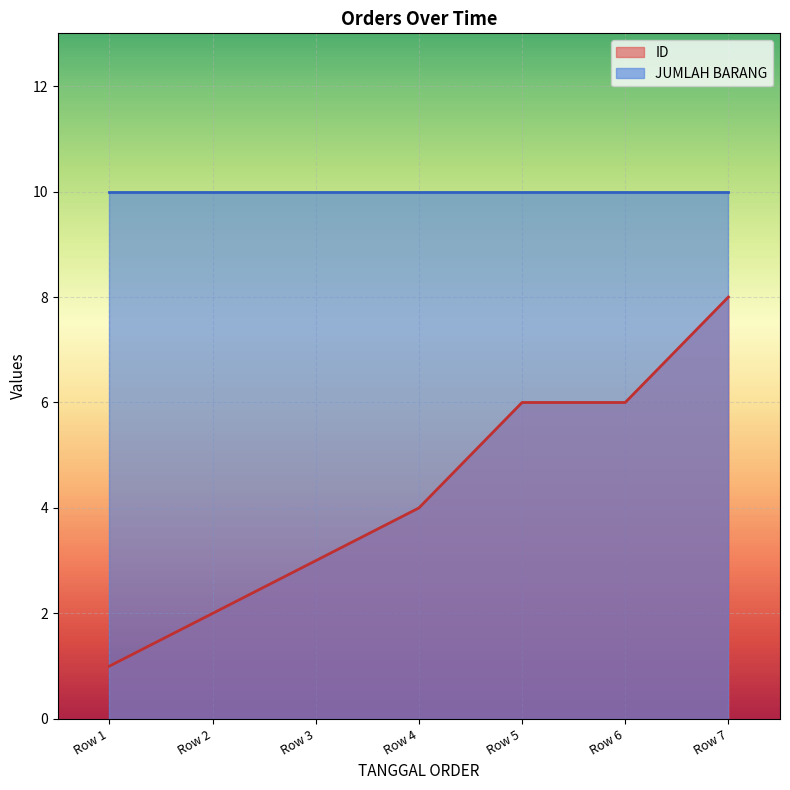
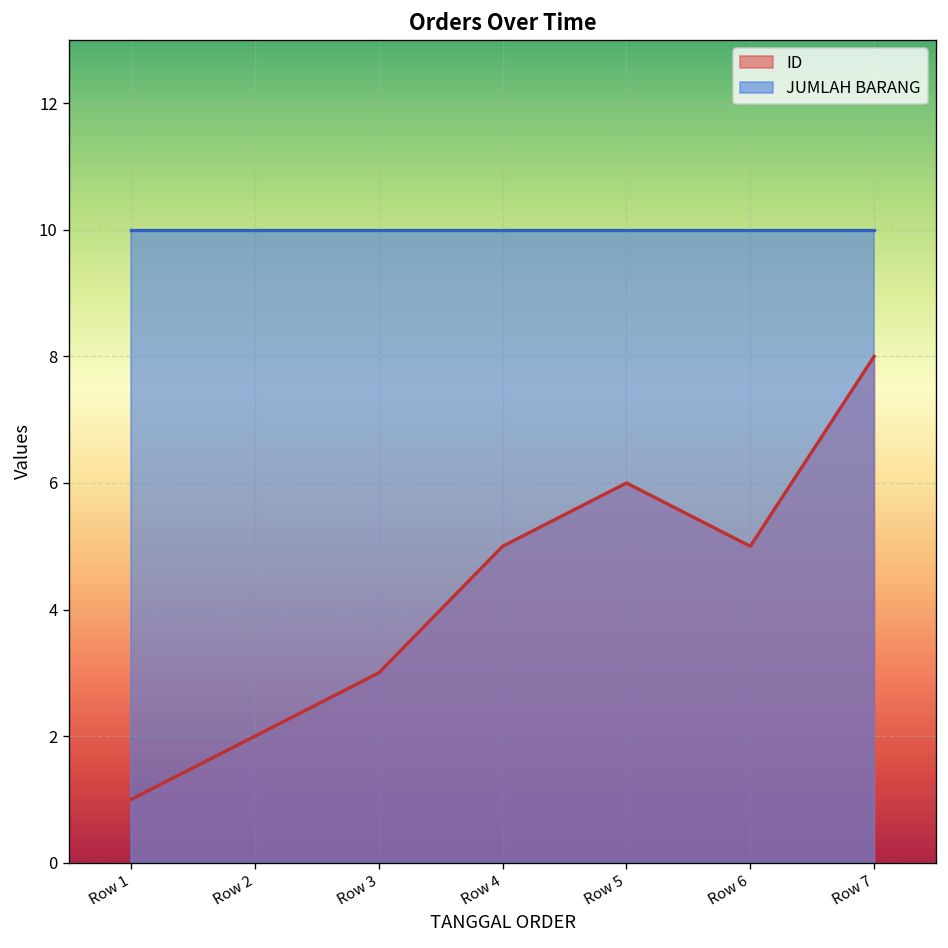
ID, Row 4: 4 -> 5
ID, Row 6: 6 -> 5
